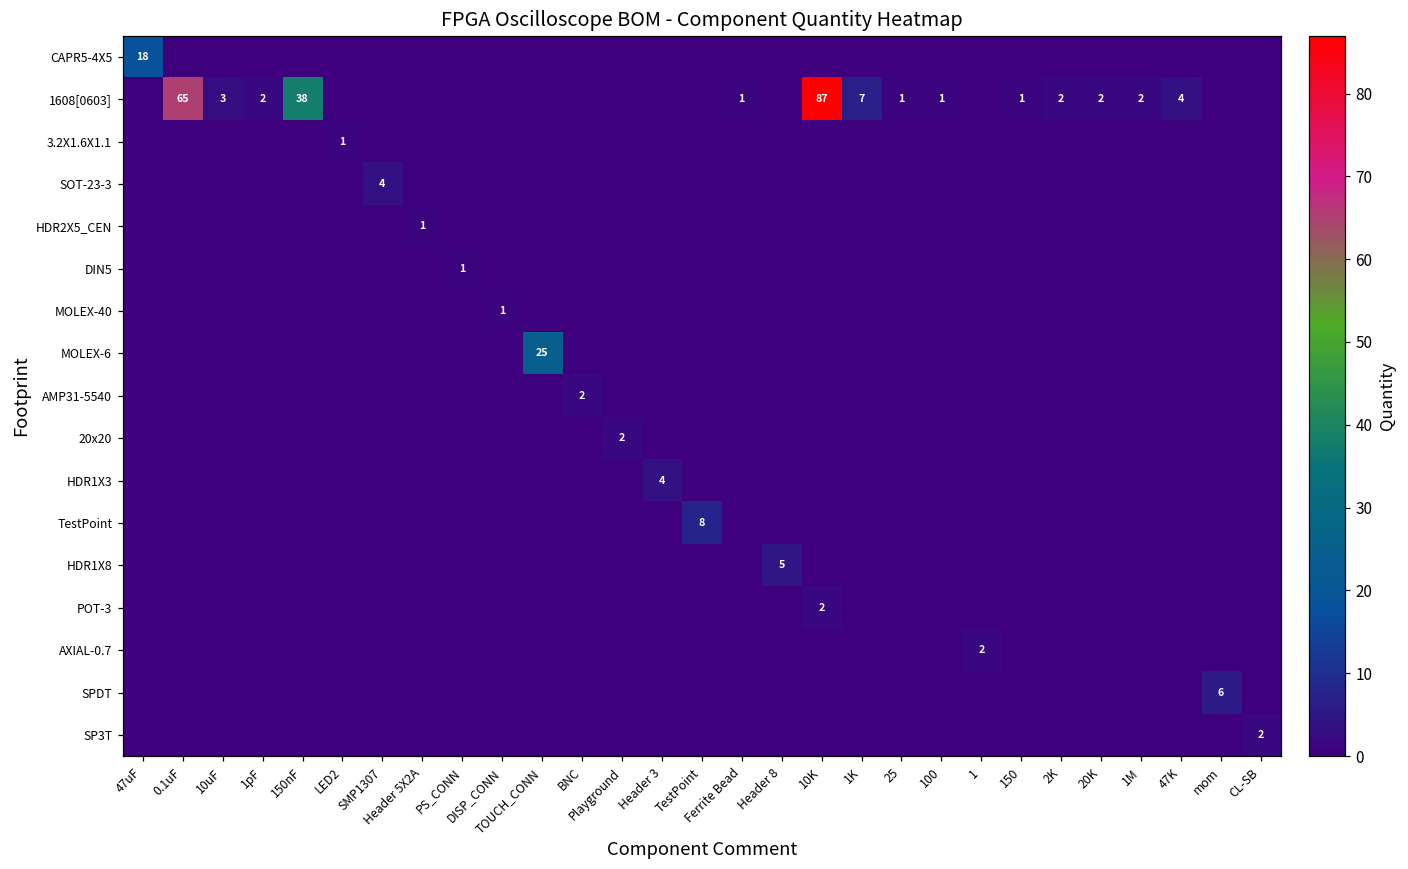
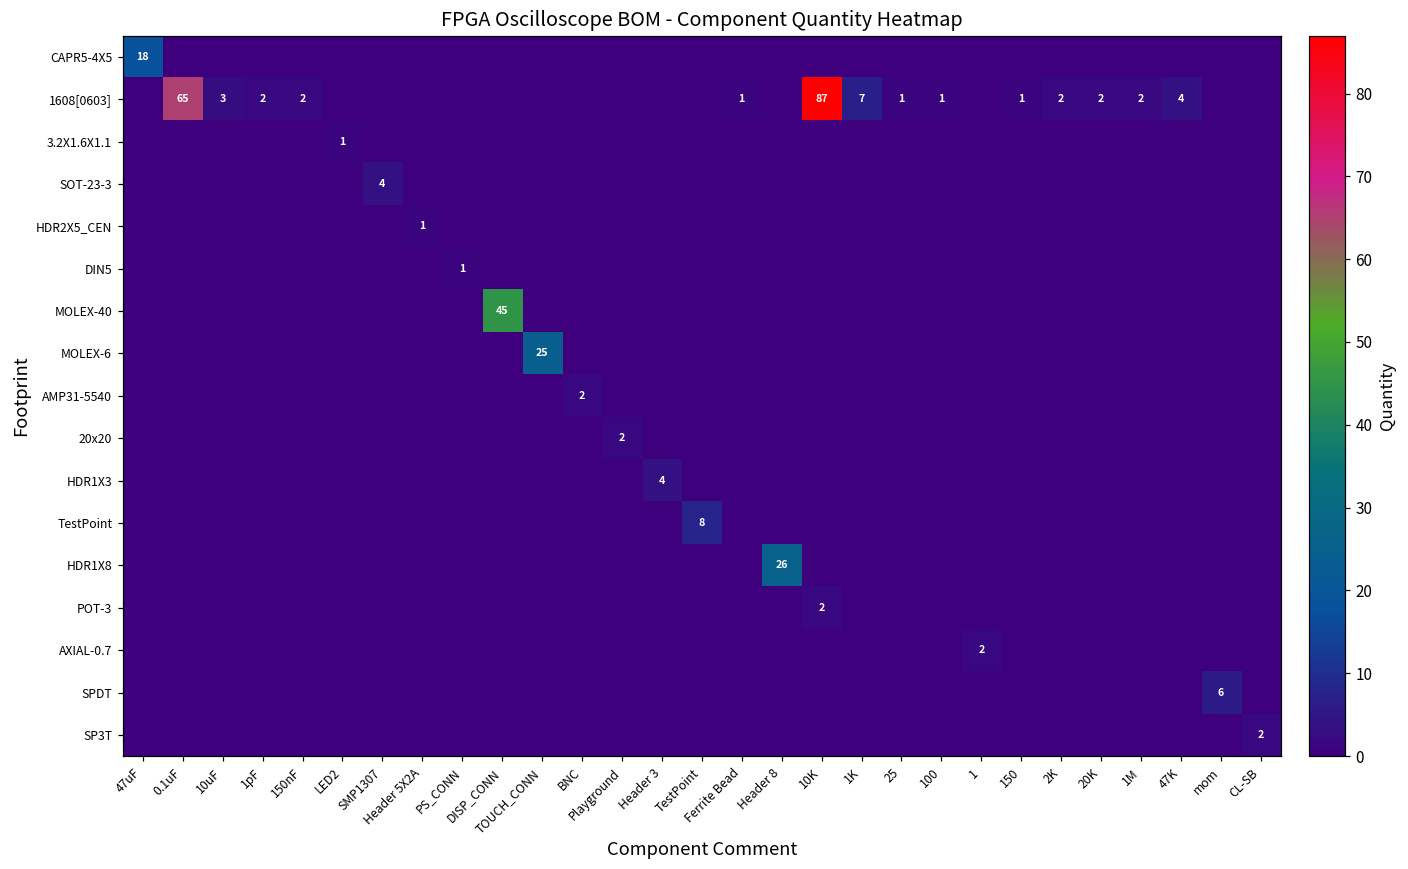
1608[0603], 150nF: 38 -> 2
MOLEX-40, DISP_CONN: 1 -> 45
HDR1X8, Header 8: 5 -> 26
